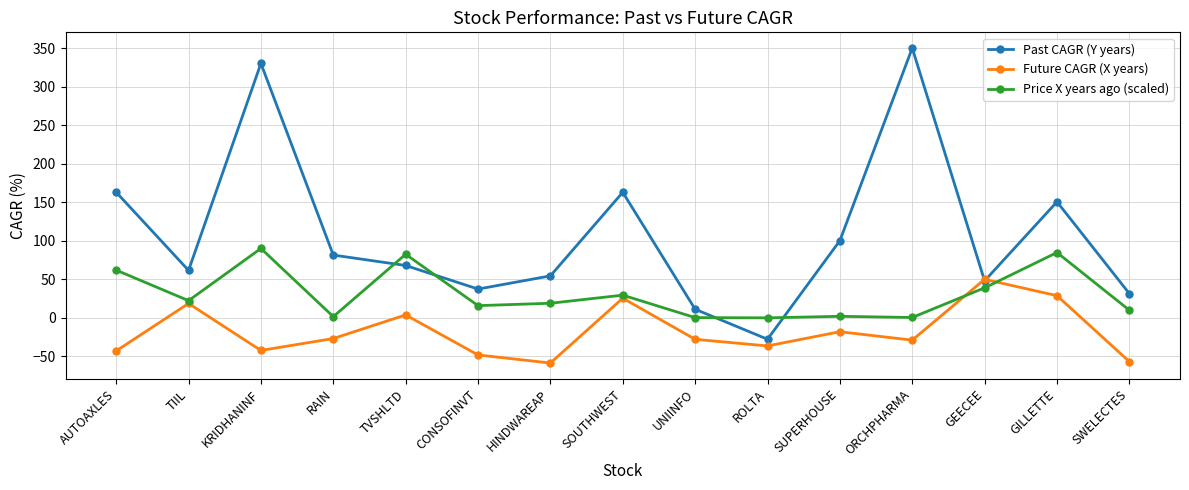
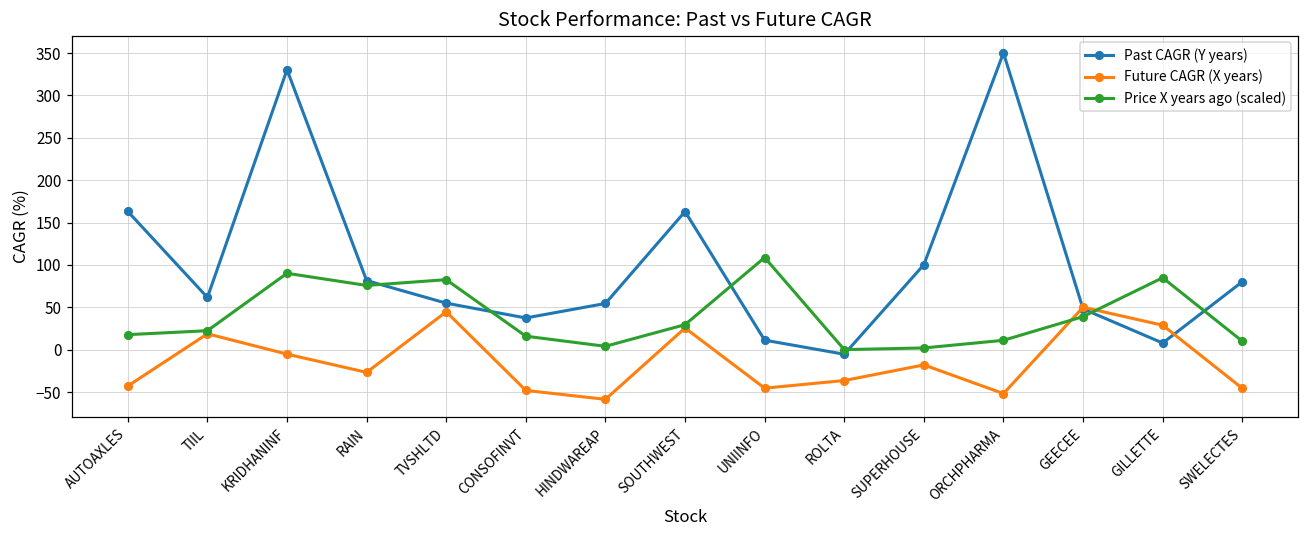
Price X years ago (scaled), AUTOAXLES: 60 -> 20
Future CAGR (X years), KRIDHANINF: -40 -> -10
Price X years ago (scaled), RAIN: 0 -> 80
Past CAGR (Y years), TVSHLTD: 70 -> 50
Future CAGR (X years), TVSHLTD: 0 -> 40
Price X years ago (scaled), HINDWAREAP: 20 -> 0
Future CAGR (X years), UNIINFO: -30 -> -50
Price X years ago (scaled), UNIINFO: 0 -> 110
Past CAGR (Y years), ROLTA: -30 -> -10
Future CAGR (X years), ORCHPHARMA: -30 -> -50
Price X years ago (scaled), ORCHPHARMA: 0 -> 10
Past CAGR (Y years), GILLETTE: 150 -> 10
Past CAGR (Y years), SWELECTES: 30 -> 80
Future CAGR (X years), SWELECTES: -60 -> -50
